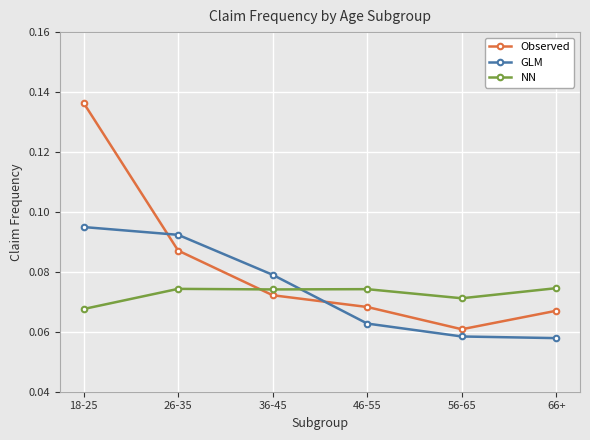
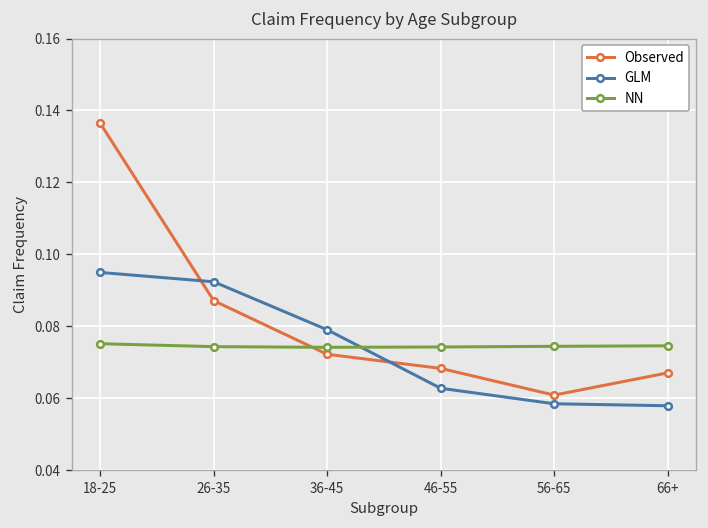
NN, 18-25: 0.068 -> 0.075
NN, 56-65: 0.071 -> 0.074
